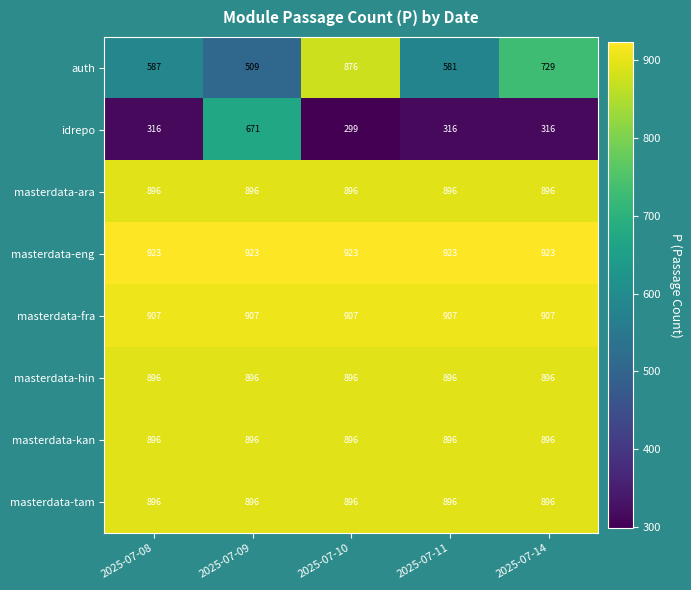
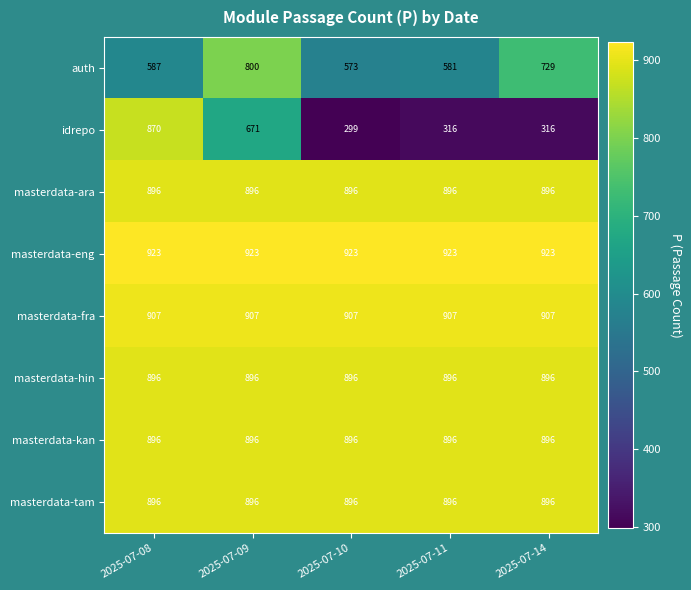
auth, 2025-07-09: 509 -> 800
auth, 2025-07-10: 876 -> 573
idrepo, 2025-07-08: 316 -> 870
